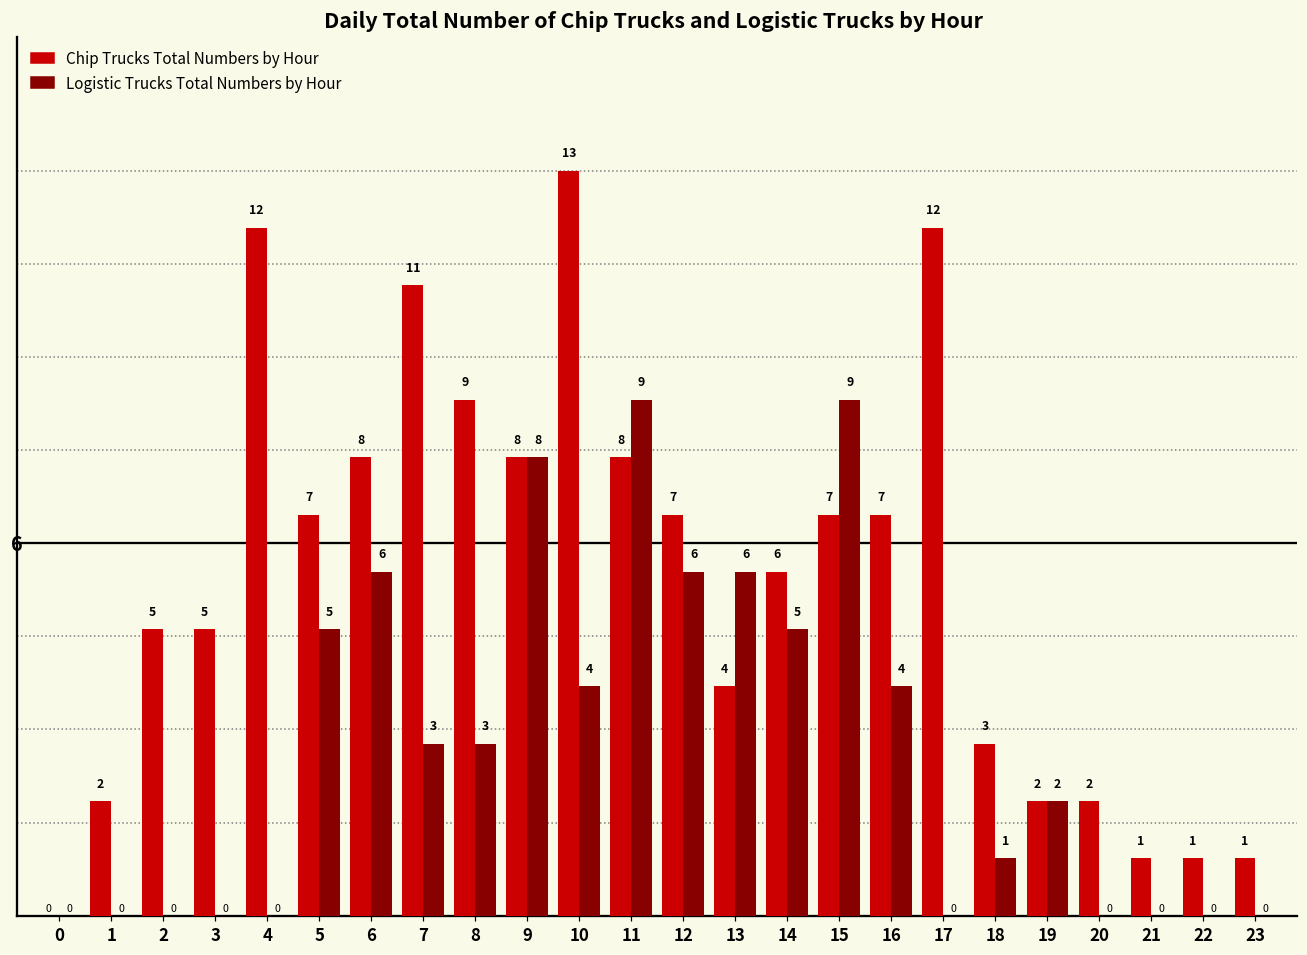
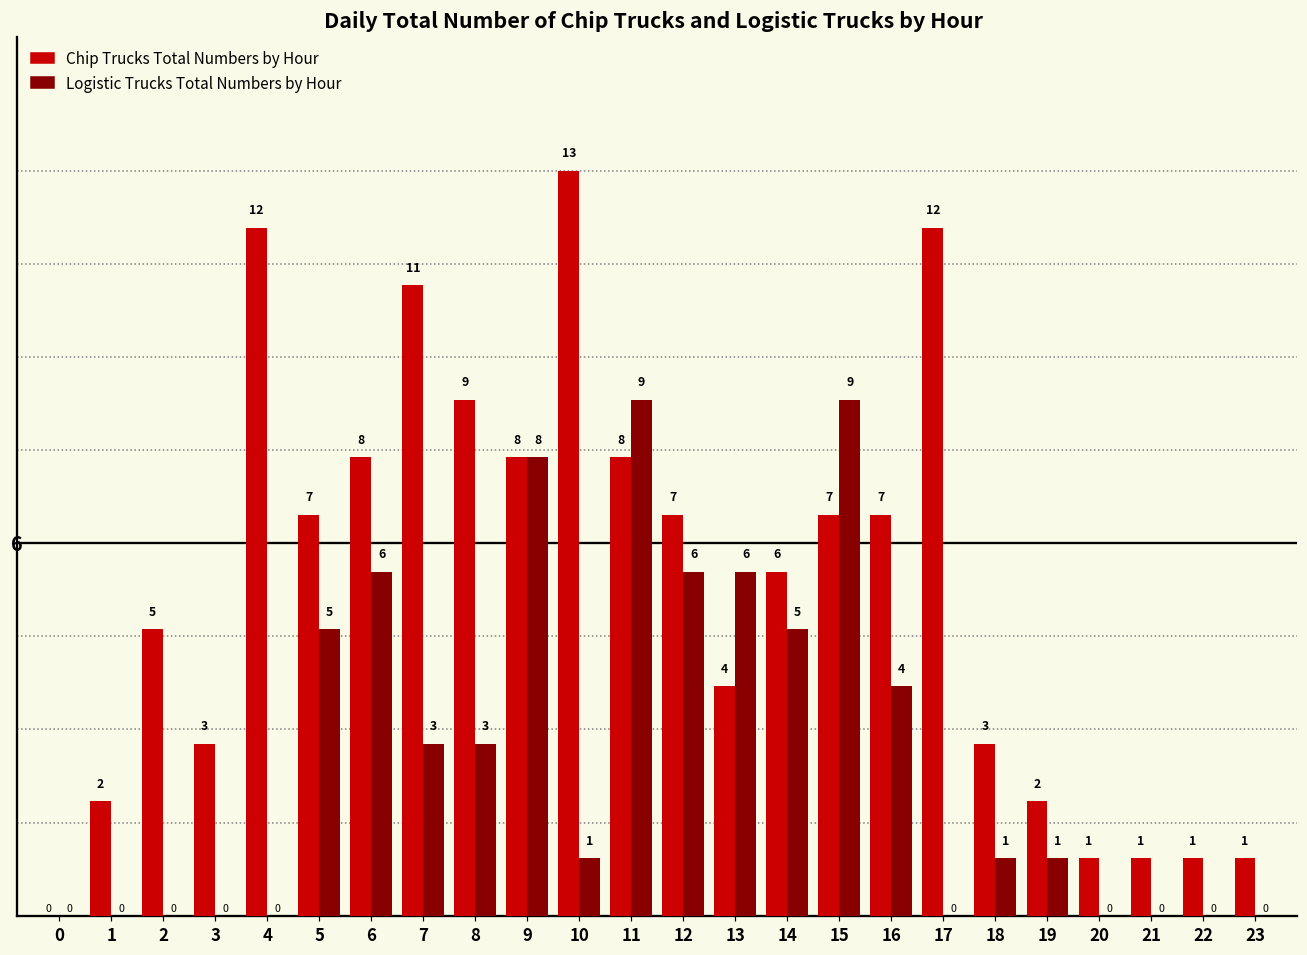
Chip Trucks Total Numbers by Hour, 3: 5 -> 3
Logistic Trucks Total Numbers by Hour, 10: 4 -> 1
Logistic Trucks Total Numbers by Hour, 19: 2 -> 1
Chip Trucks Total Numbers by Hour, 20: 2 -> 1
